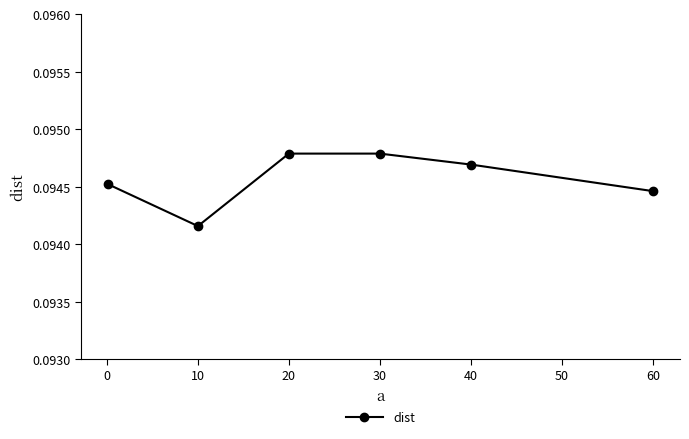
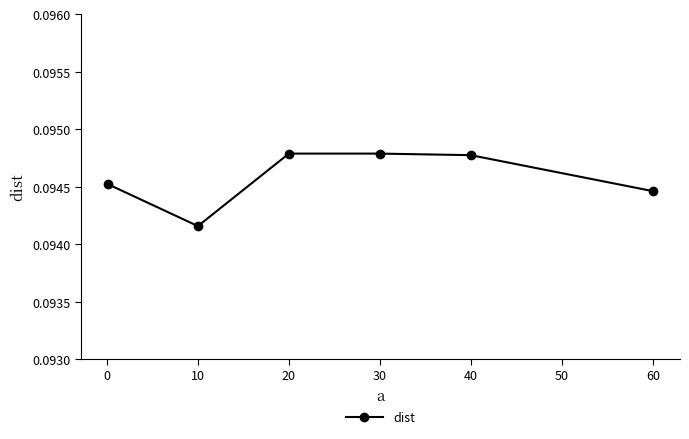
40: 0.09469 -> 0.09478
